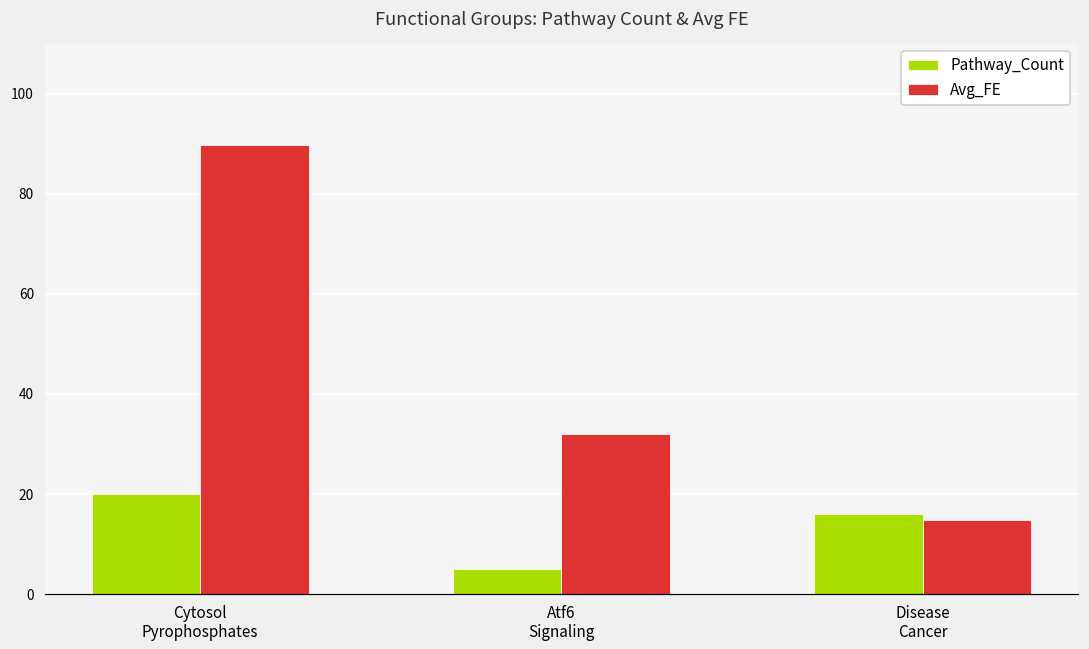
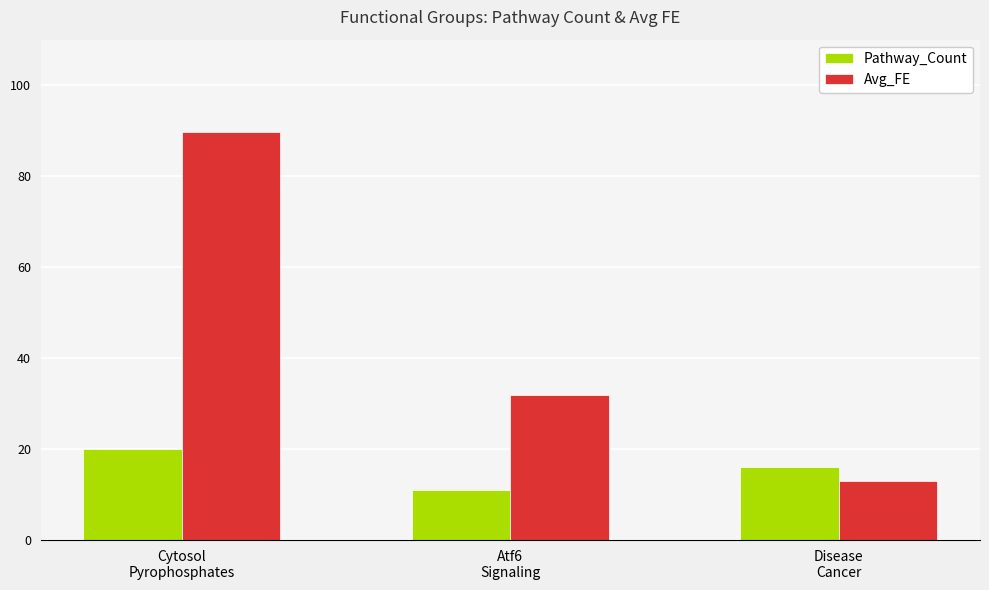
Pathway_Count, Atf6 Signaling: 5 -> 11
Avg_FE, Disease Cancer: 15 -> 13
